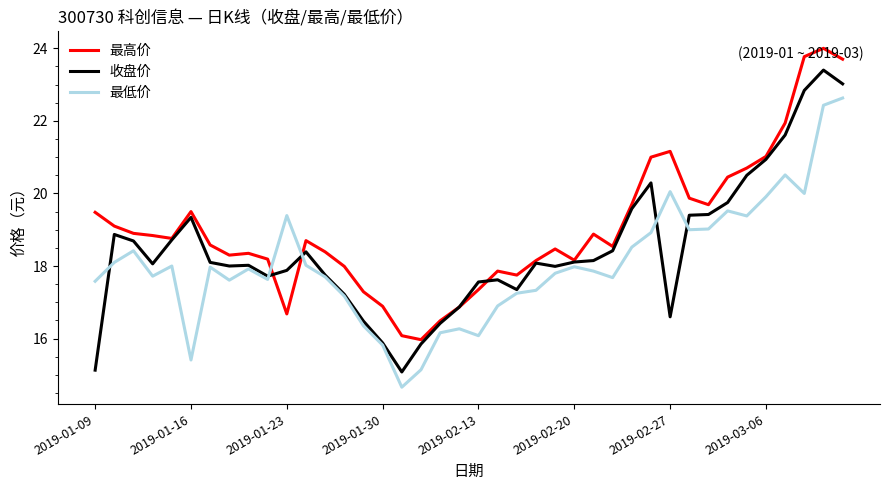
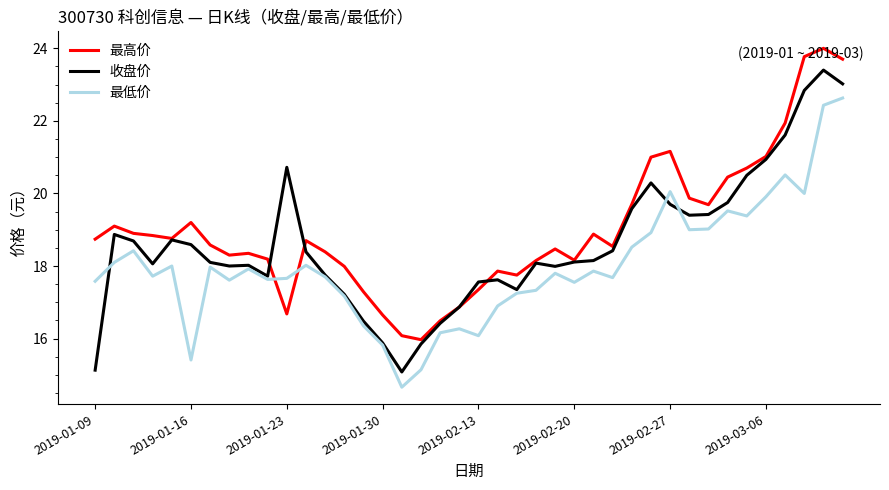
最高价, 2019-01-09: 19.5 -> 18.7
最高价, 2019-01-16: 19.5 -> 19.2
收盘价, 2019-01-16: 19.3 -> 18.6
收盘价, 2019-01-23: 17.9 -> 20.7
最低价, 2019-01-23: 19.4 -> 17.7
最高价, 2019-01-30: 16.9 -> 16.7
最低价, 2019-02-20: 18.0 -> 17.6
收盘价, 2019-02-27: 16.6 -> 19.7
